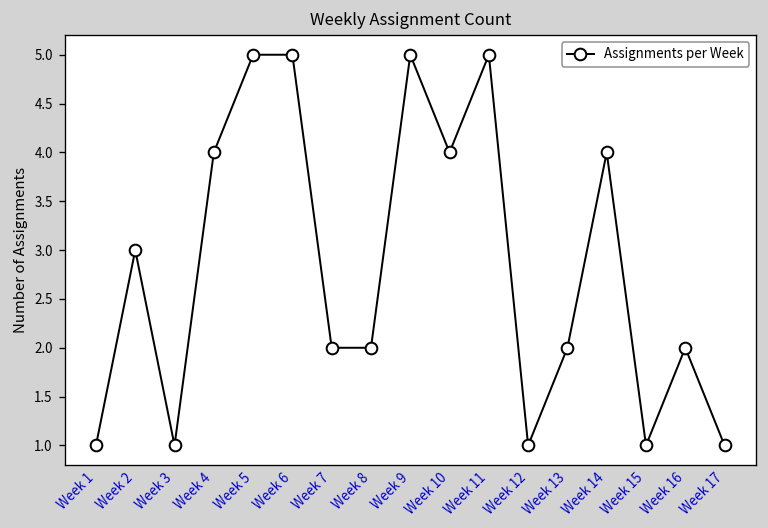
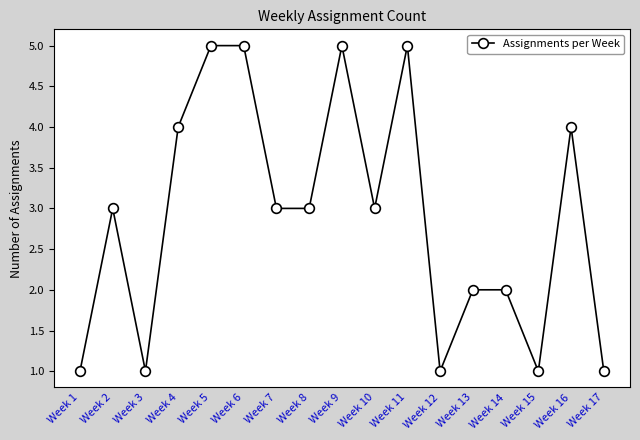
Week 7: 2 -> 3
Week 8: 2 -> 3
Week 10: 4 -> 3
Week 14: 4 -> 2
Week 16: 2 -> 4
